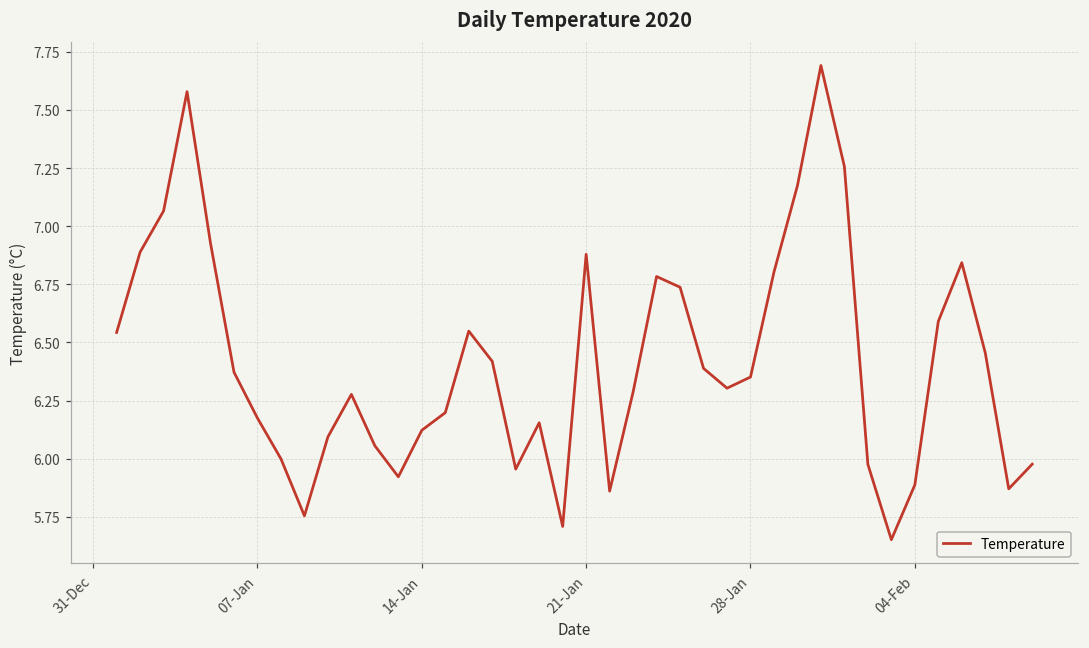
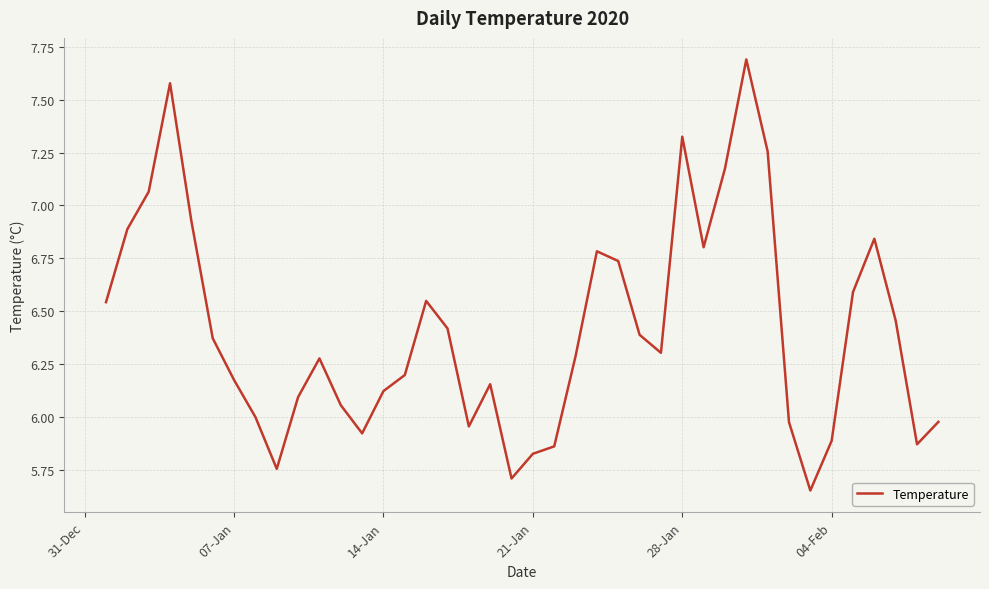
21-Jan: 6.88 -> 5.83
28-Jan: 6.35 -> 7.33
